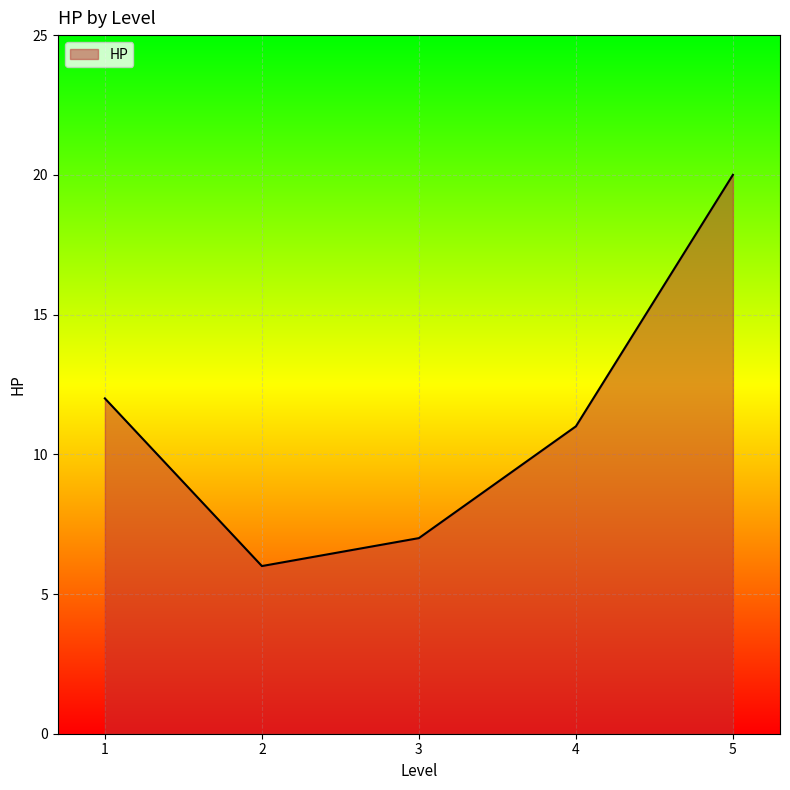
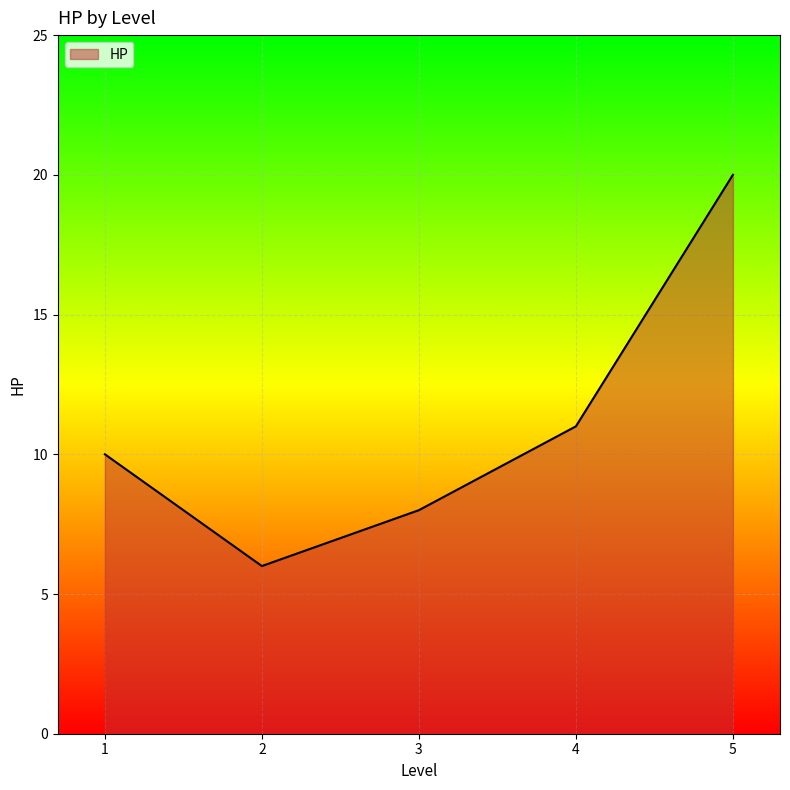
1: 12 -> 10
3: 7 -> 8
